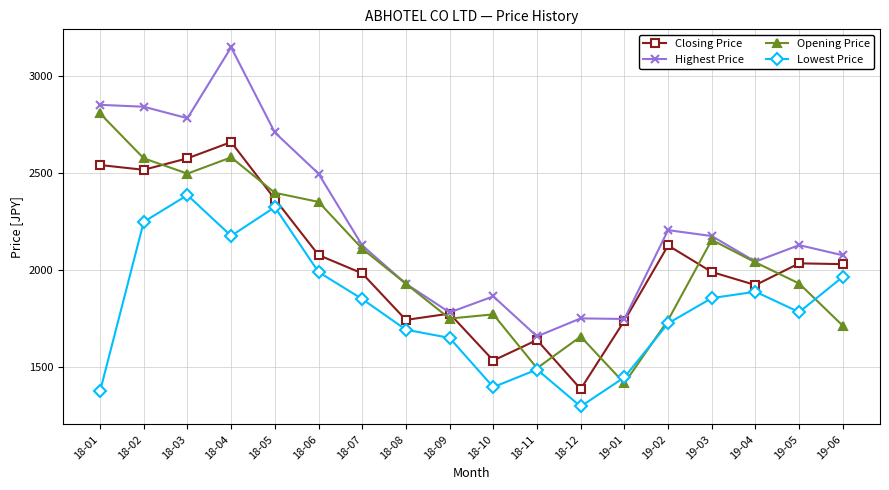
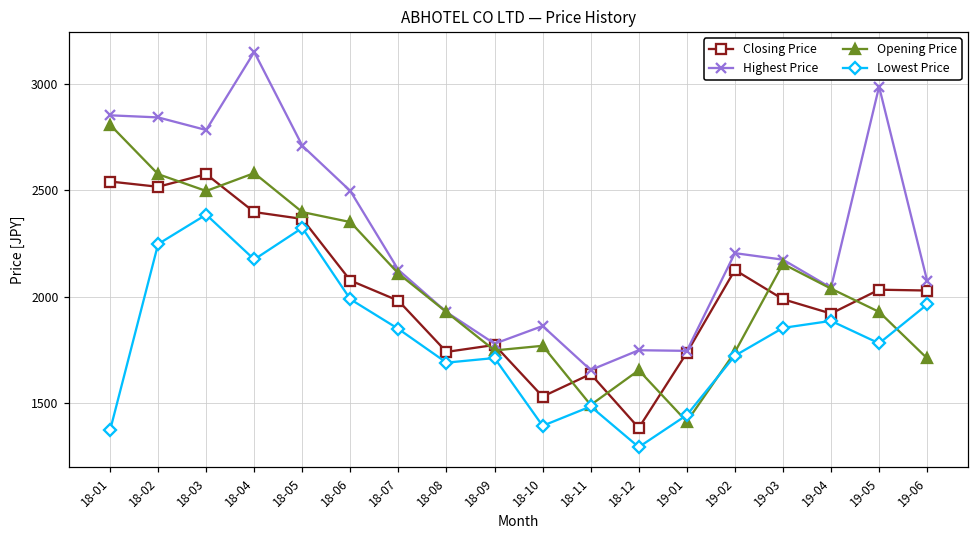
Closing Price, 18-04: 2660 -> 2400
Lowest Price, 18-09: 1650 -> 1710
Highest Price, 19-05: 2130 -> 2990
